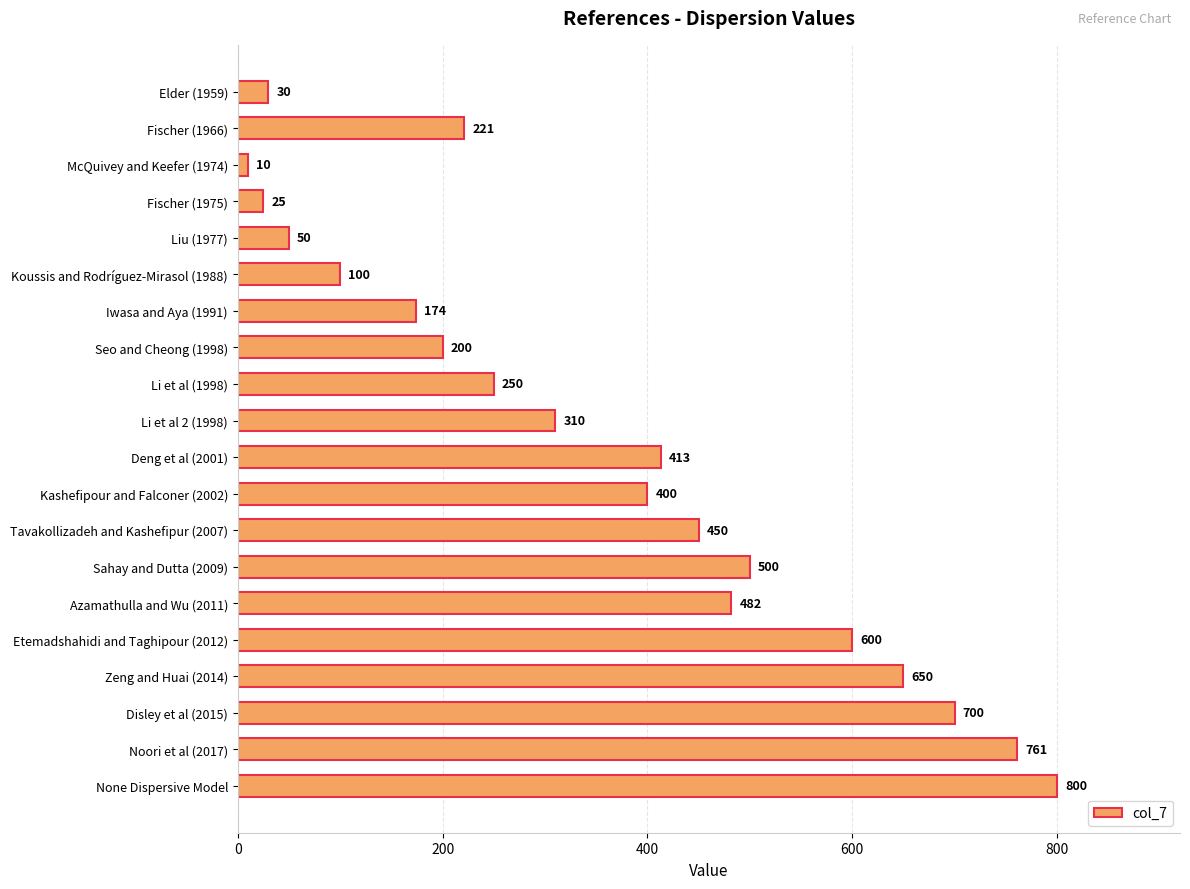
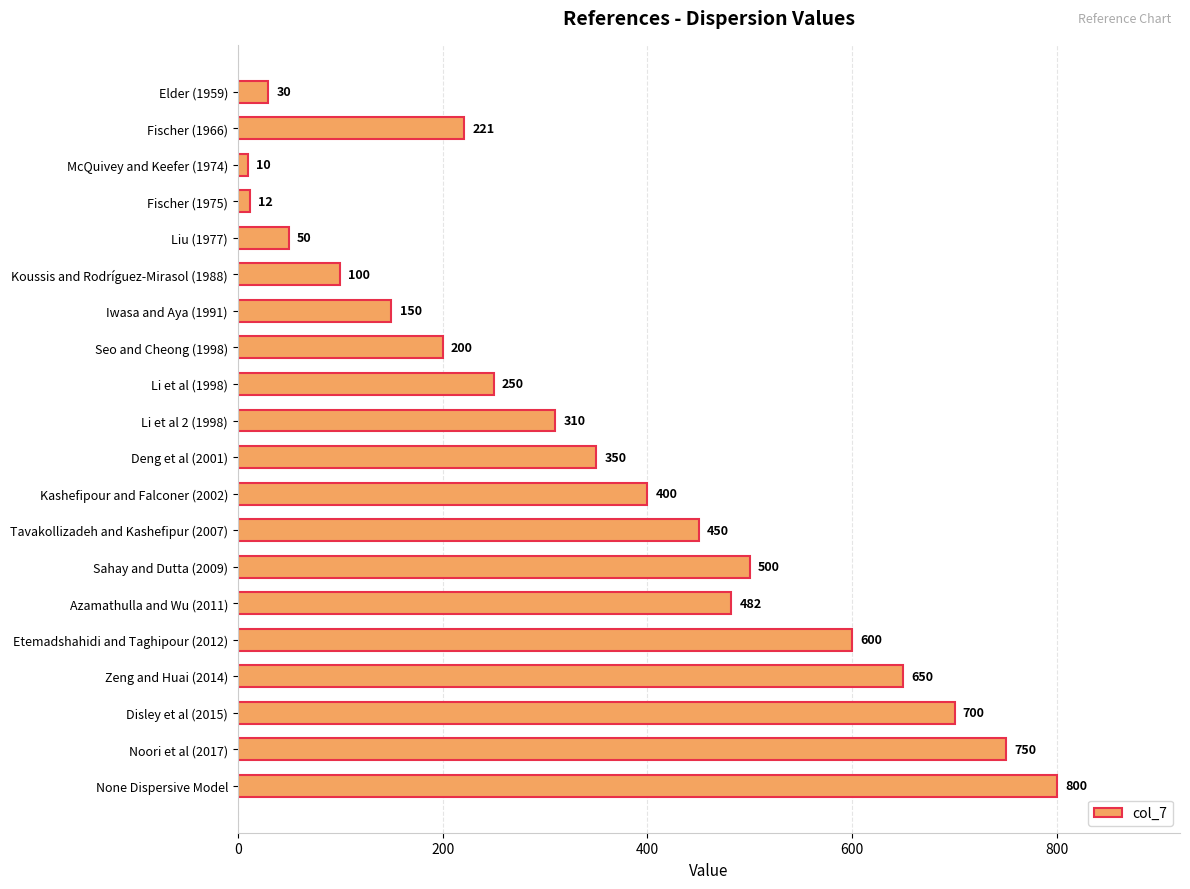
Fischer (1975): 25 -> 12
Iwasa and Aya (1991): 174 -> 150
Deng et al (2001): 413 -> 350
Noori et al (2017): 761 -> 750
